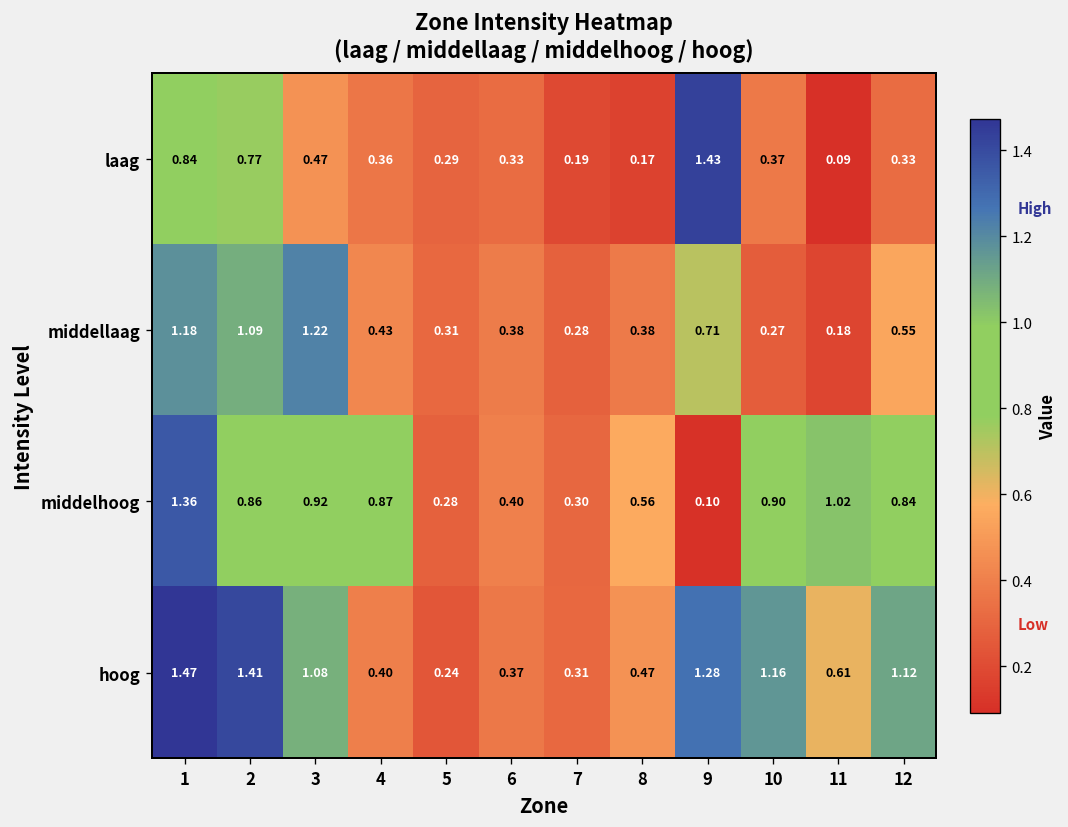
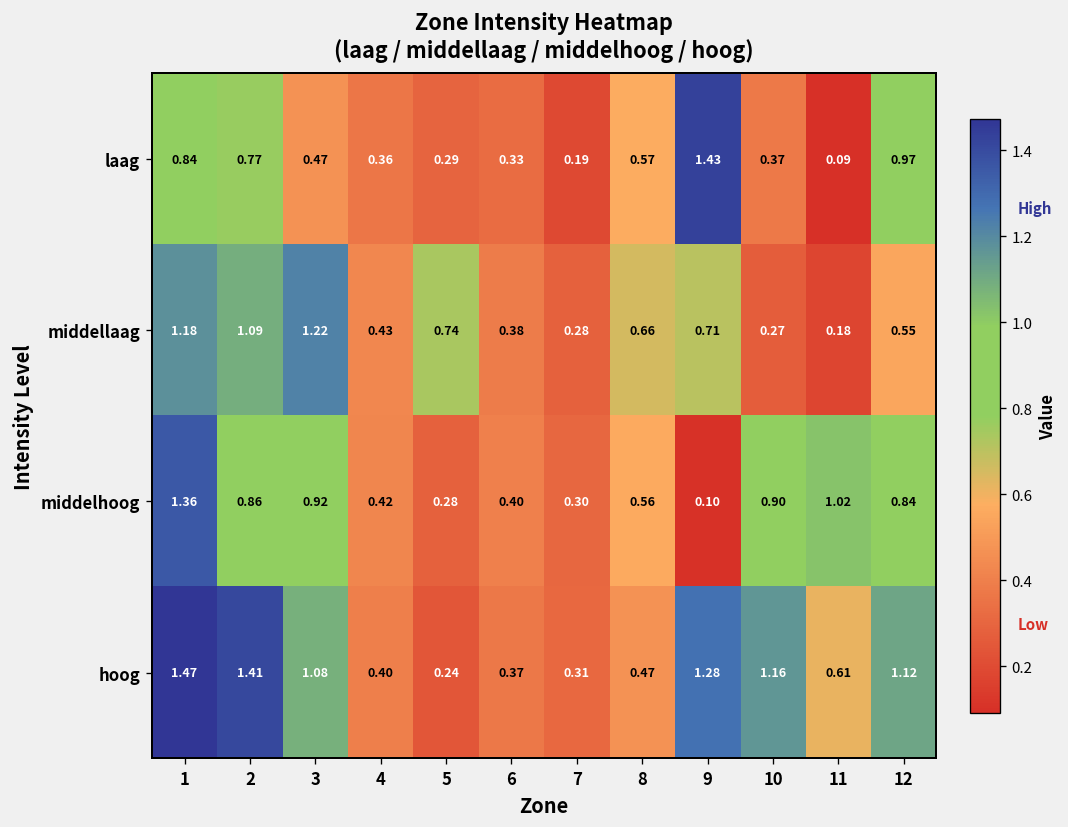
laag, 8: 0.17 -> 0.57
laag, 12: 0.33 -> 0.97
middellaag, 5: 0.31 -> 0.74
middellaag, 8: 0.38 -> 0.66
middelhoog, 4: 0.87 -> 0.42
